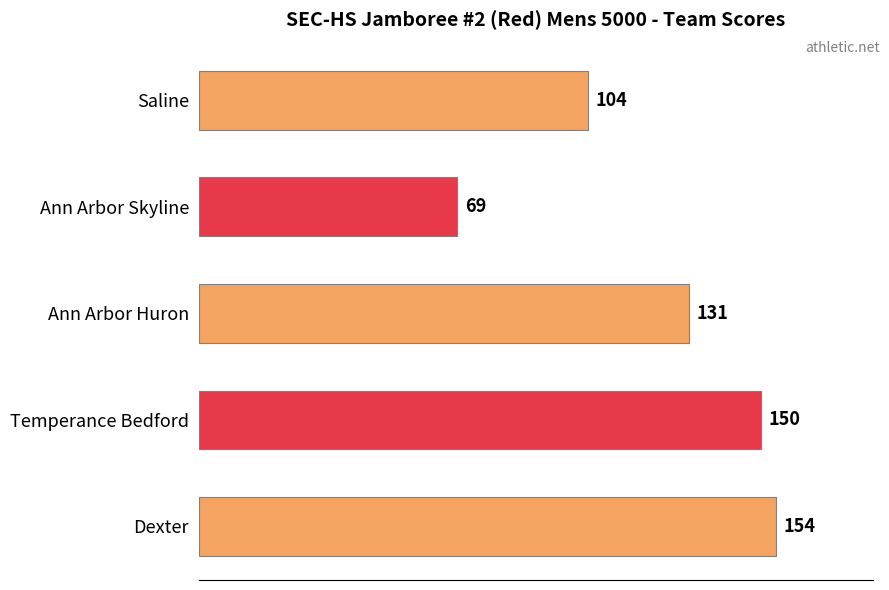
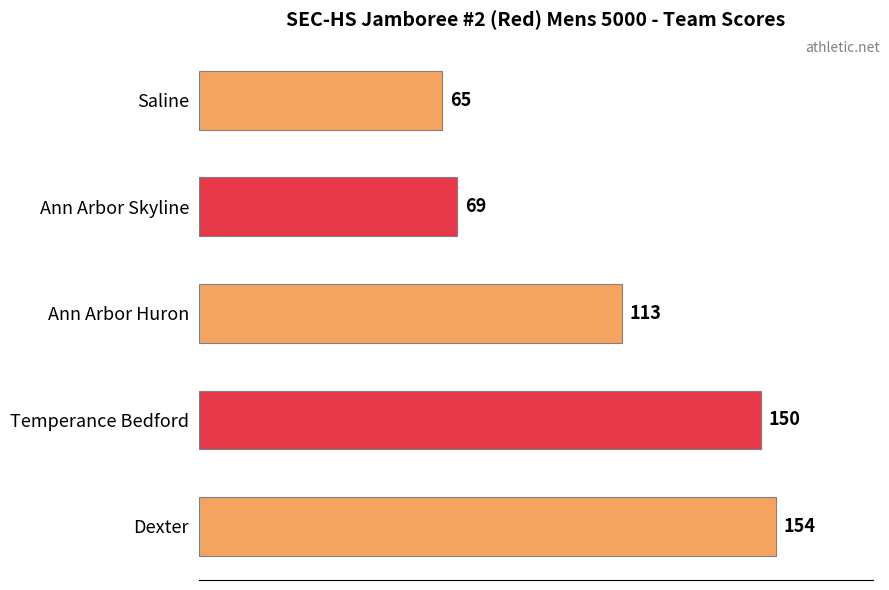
Saline: 104 -> 65
Ann Arbor Huron: 131 -> 113
